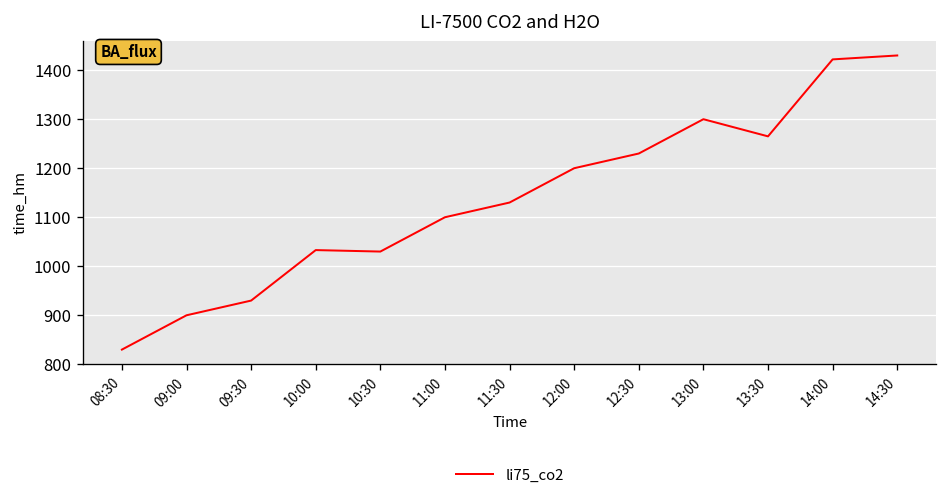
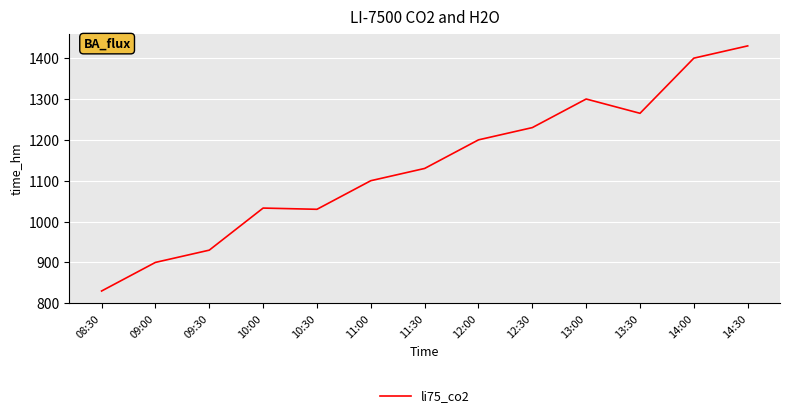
14:00: 1420 -> 1400
